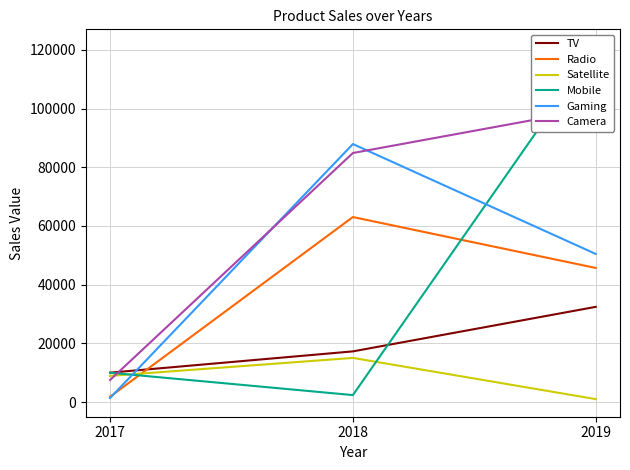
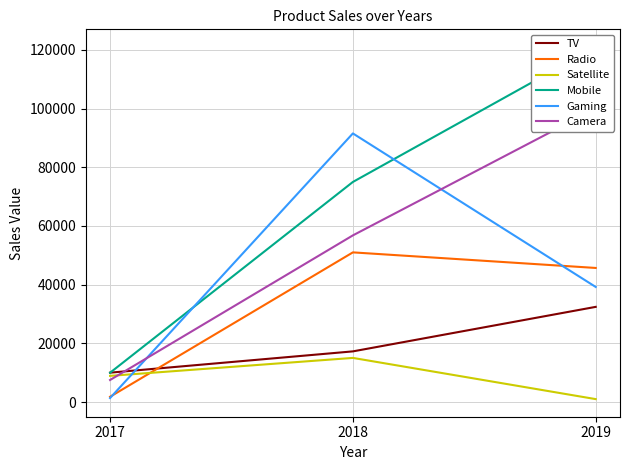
Radio, 2018: 63000 -> 51000
Mobile, 2018: 2000 -> 75000
Gaming, 2018: 88000 -> 92000
Camera, 2018: 85000 -> 57000
Gaming, 2019: 50000 -> 39000
